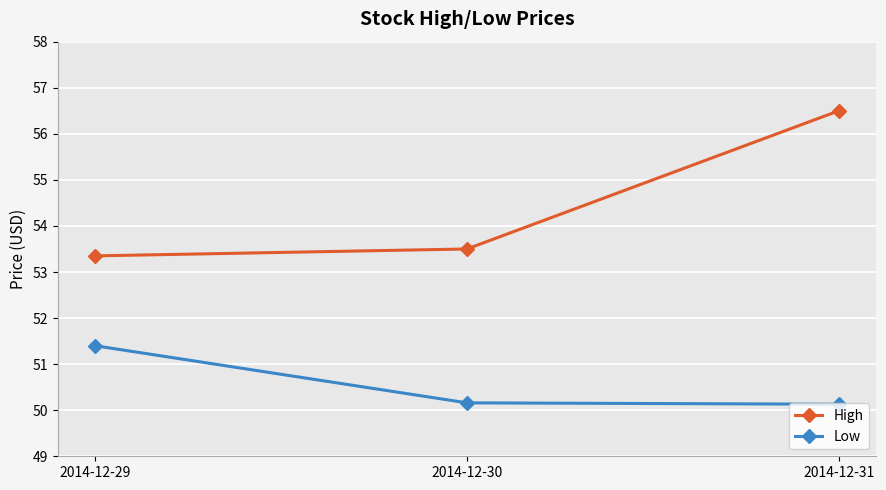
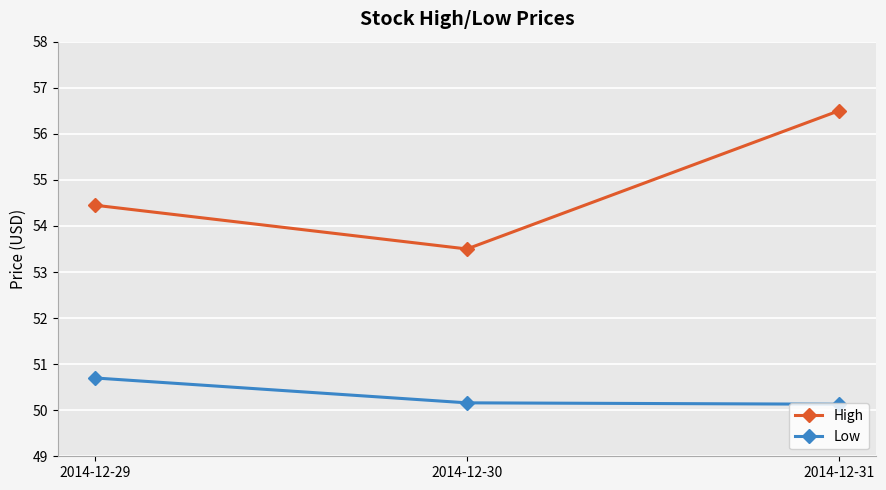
High, 2014-12-29: 53.4 -> 54.5
Low, 2014-12-29: 51.4 -> 50.7
